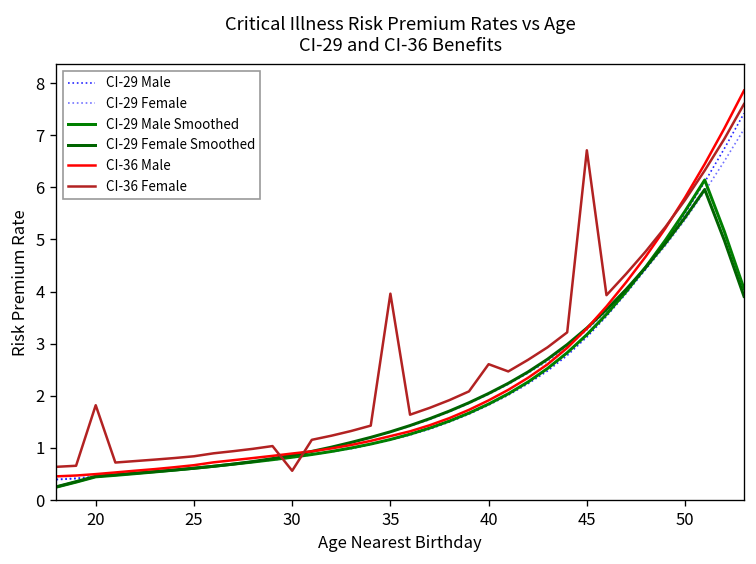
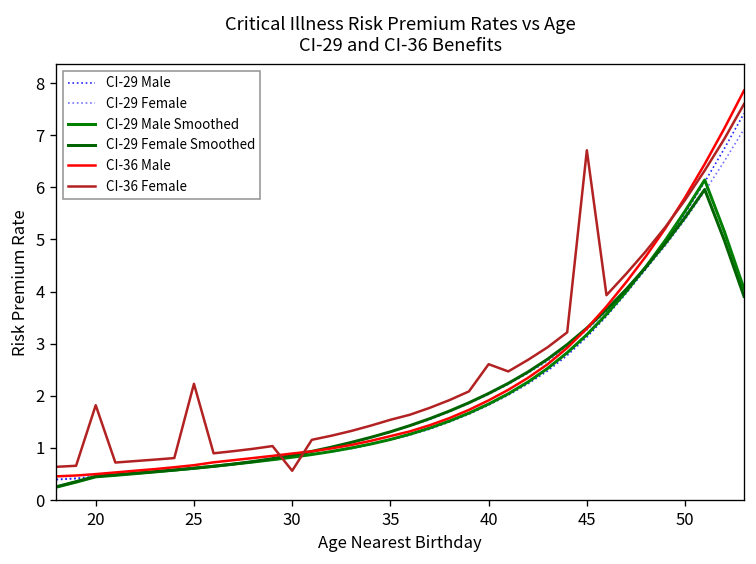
CI-36 Female, 25: 0.8 -> 2.2
CI-36 Female, 35: 4.0 -> 1.5
